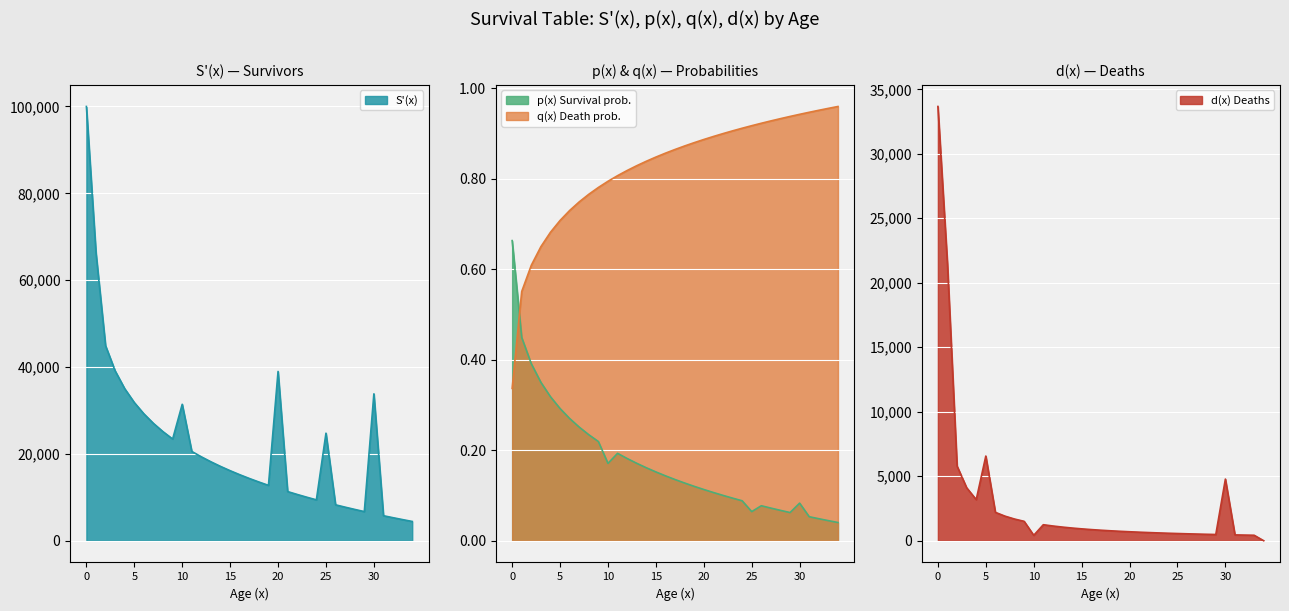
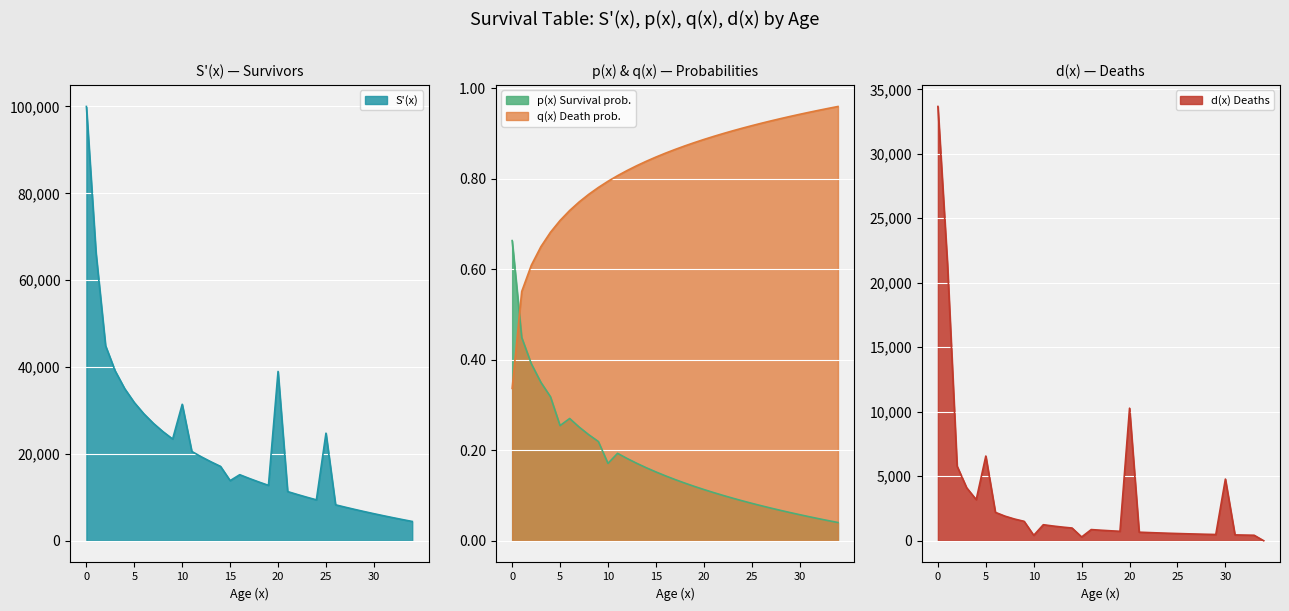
S'(x) — Survivors, 15: 16,000 -> 14,000
S'(x) — Survivors, 30: 34,000 -> 6,000
p(x) & q(x) — Probabilities, p(x) Survival prob., 5: 0.29 -> 0.25
p(x) & q(x) — Probabilities, p(x) Survival prob., 25: 0.06 -> 0.08
p(x) & q(x) — Probabilities, p(x) Survival prob., 30: 0.08 -> 0.06
d(x) — Deaths, 15: 900 -> 300
d(x) — Deaths, 20: 700 -> 10,300
